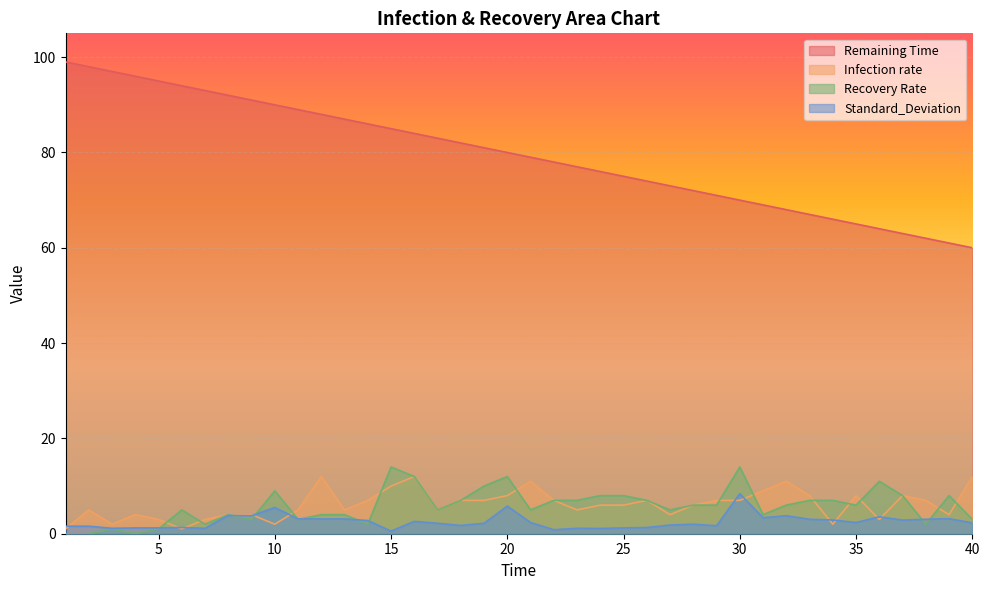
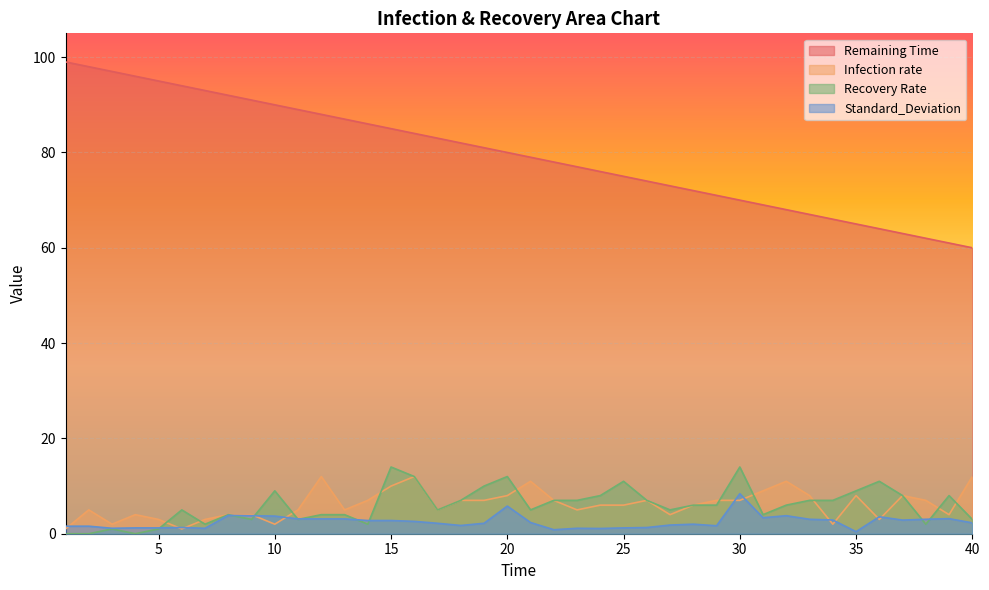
Standard_Deviation, 10: 6 -> 4
Standard_Deviation, 15: 1 -> 3
Recovery Rate, 25: 8 -> 11
Recovery Rate, 35: 6 -> 9
Standard_Deviation, 35: 2 -> 0
